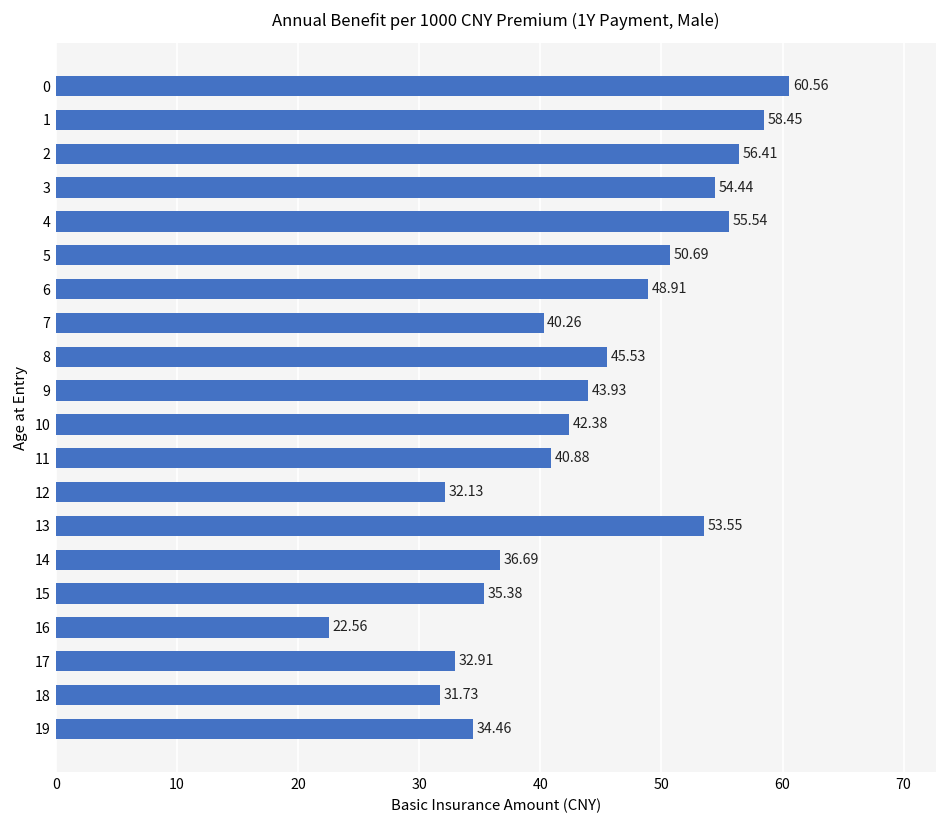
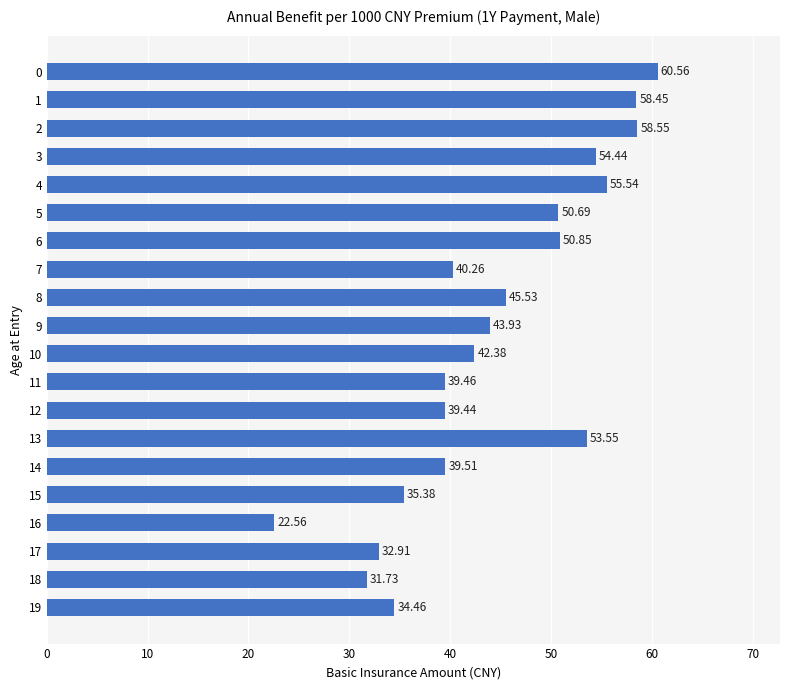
2: 56.41 -> 58.55
6: 48.91 -> 50.85
11: 40.88 -> 39.46
12: 32.13 -> 39.44
14: 36.69 -> 39.51
